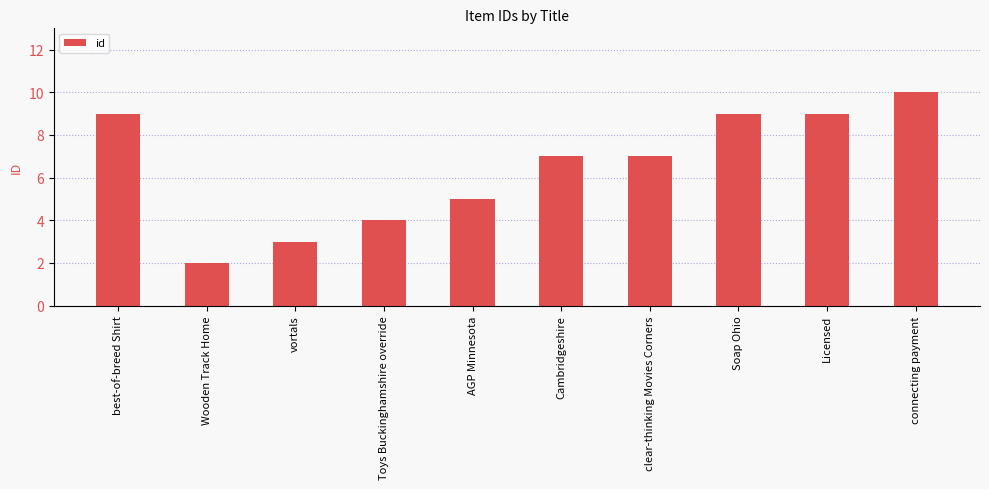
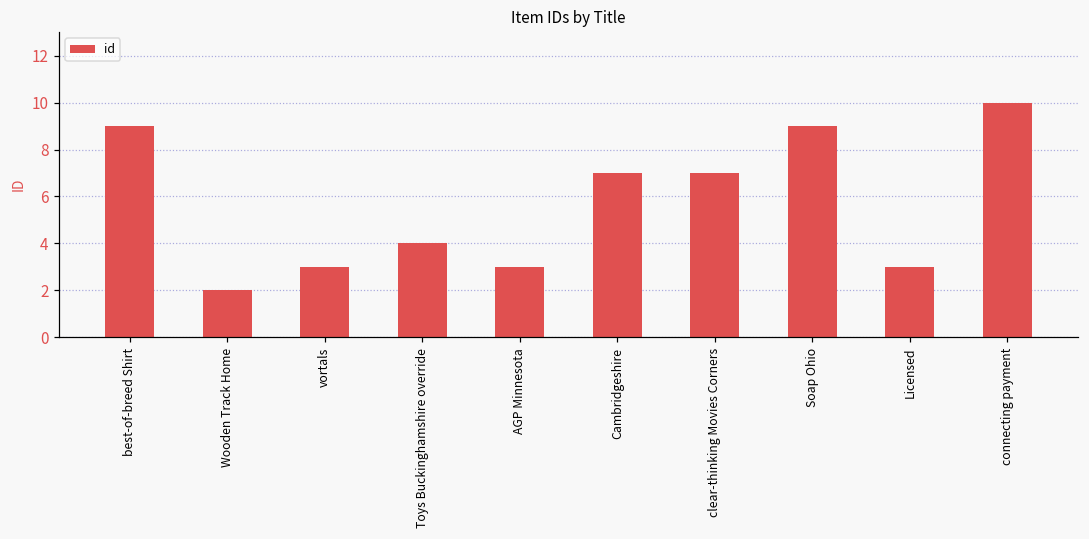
AGP Minnesota: 5 -> 3
Licensed: 9 -> 3
